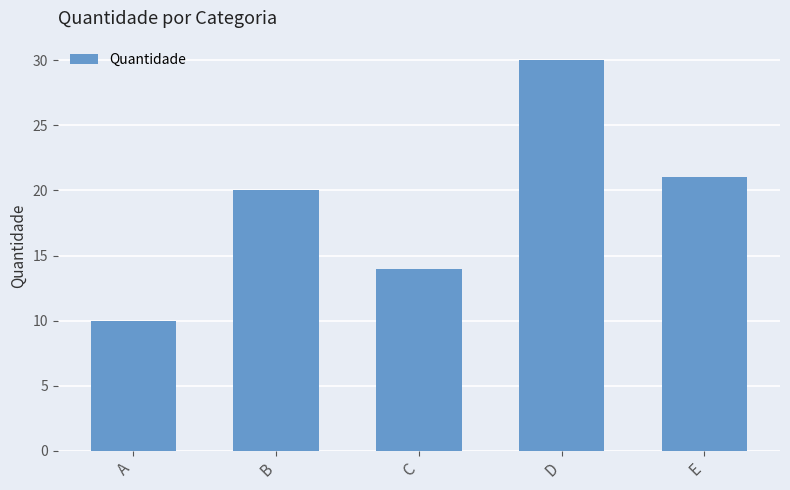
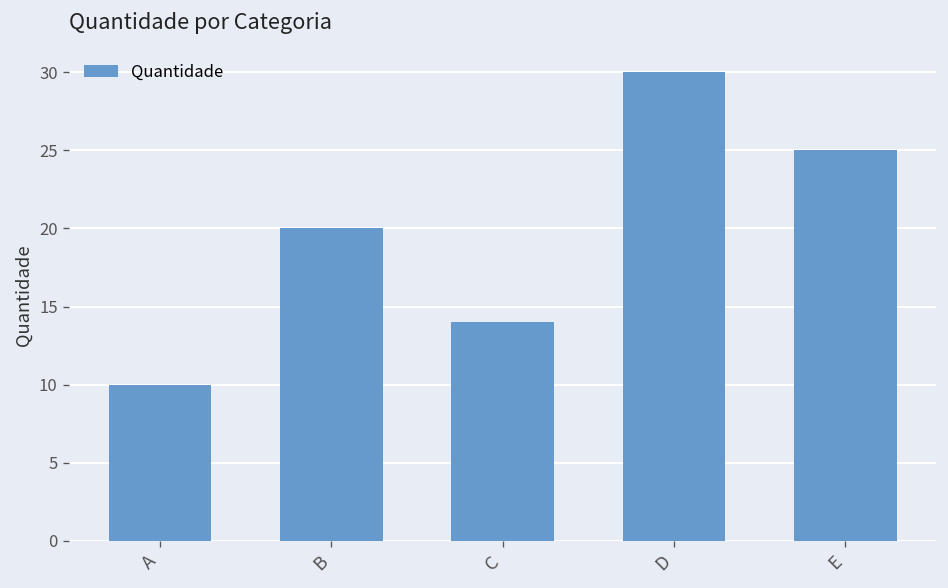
E: 21 -> 25
